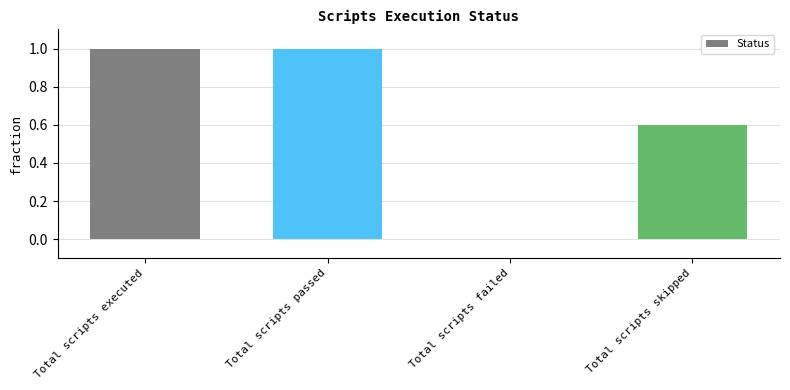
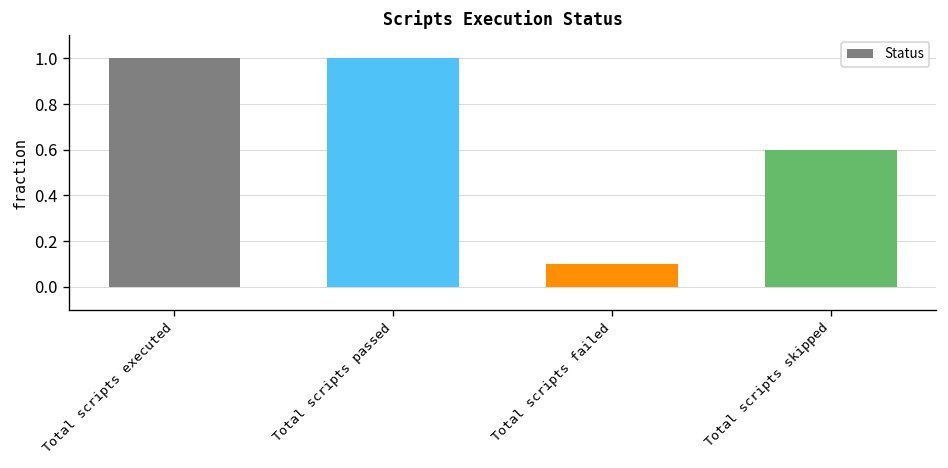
Total scripts failed: 0.0 -> 0.1
